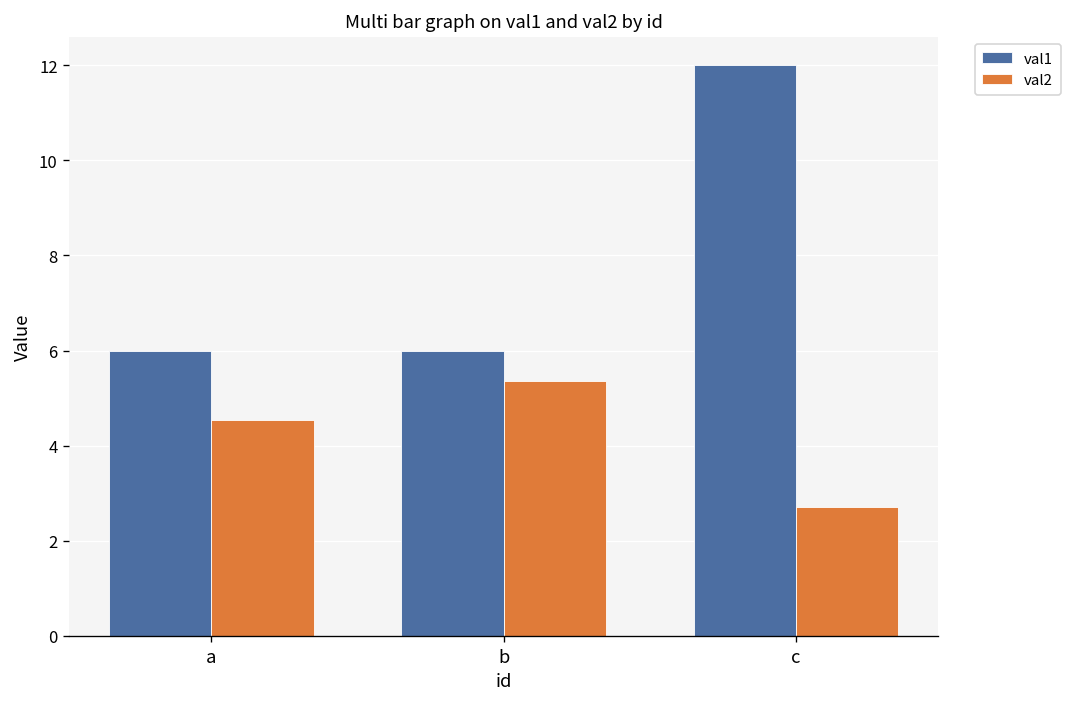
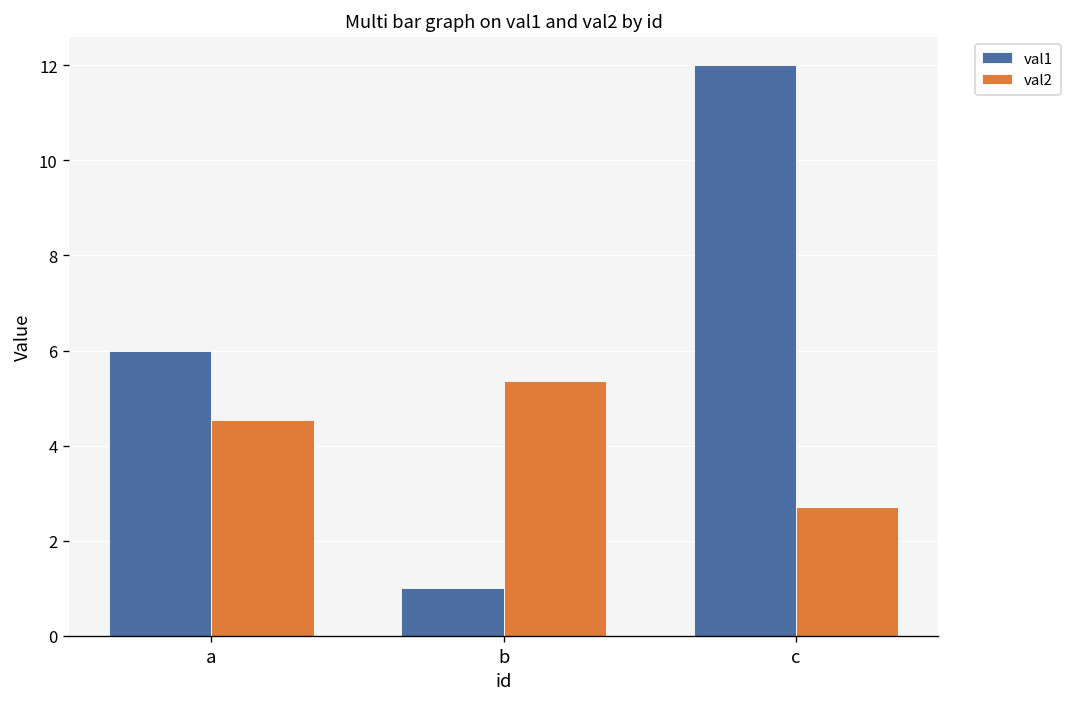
val1, b: 6 -> 1
